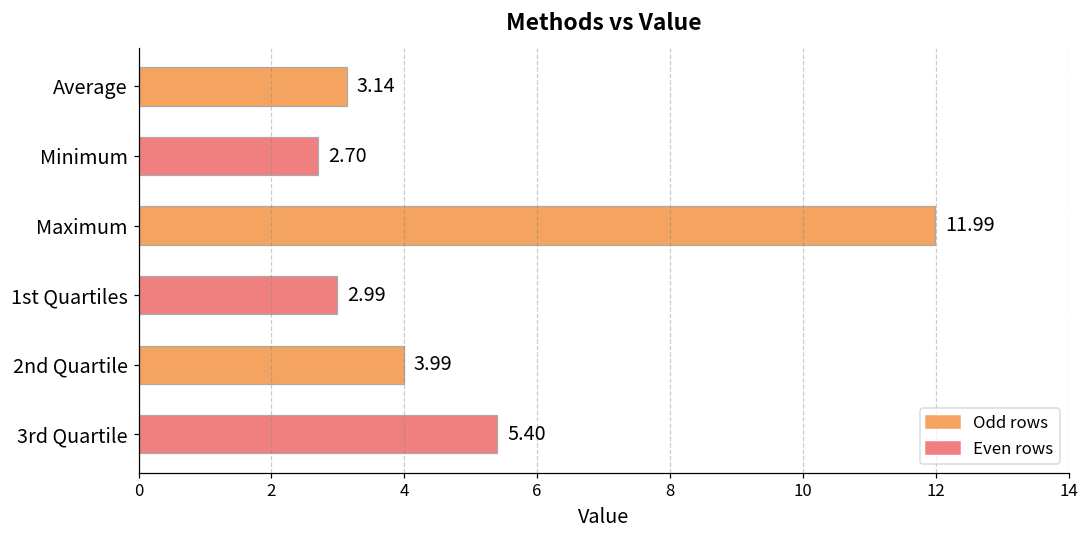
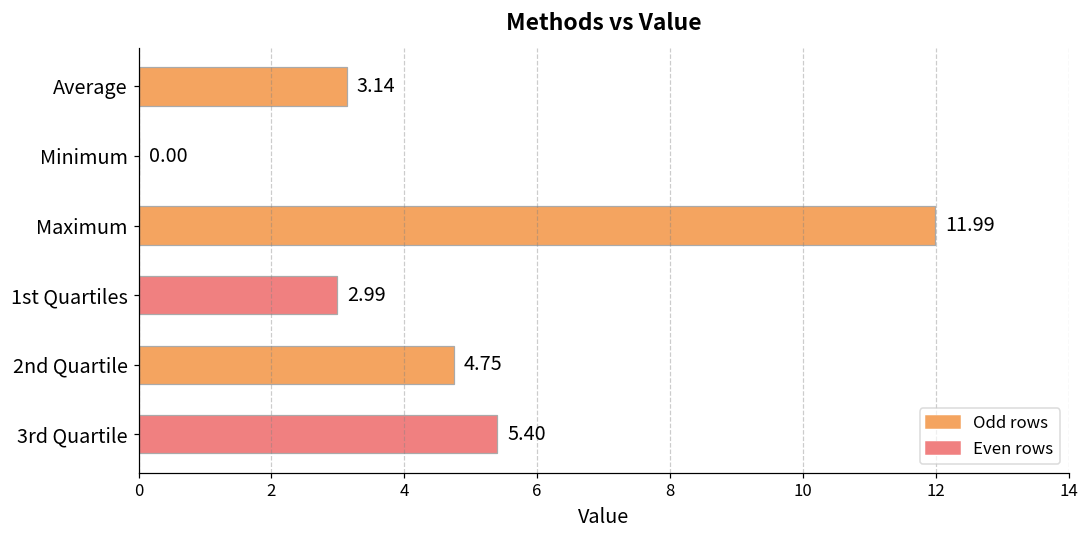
Minimum: 2.70 -> 0.00
2nd Quartile: 3.99 -> 4.75
